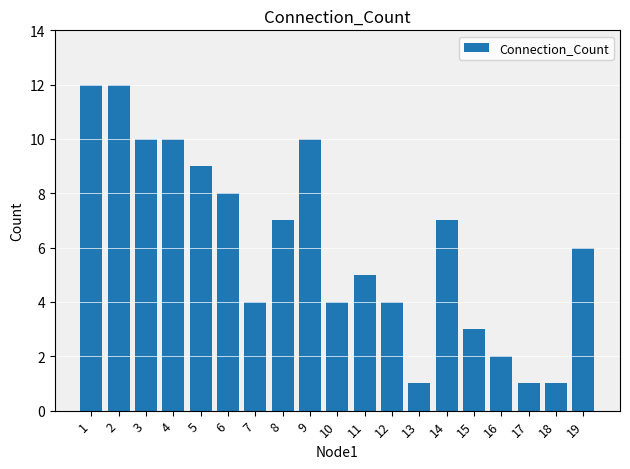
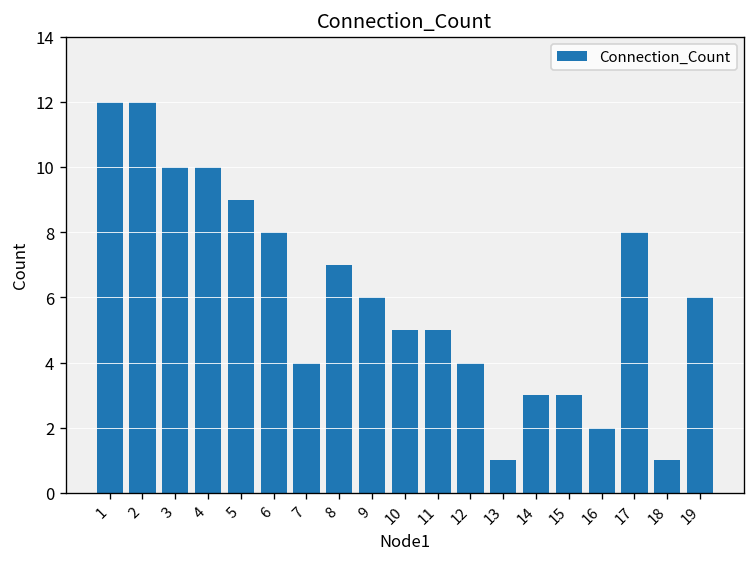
9: 10 -> 6
10: 4 -> 5
14: 7 -> 3
17: 1 -> 8
